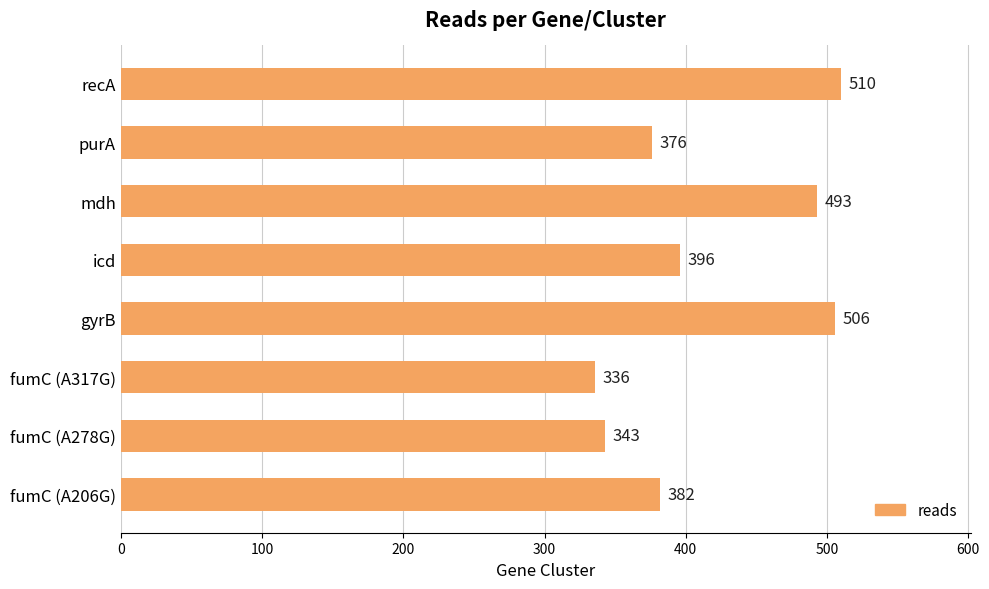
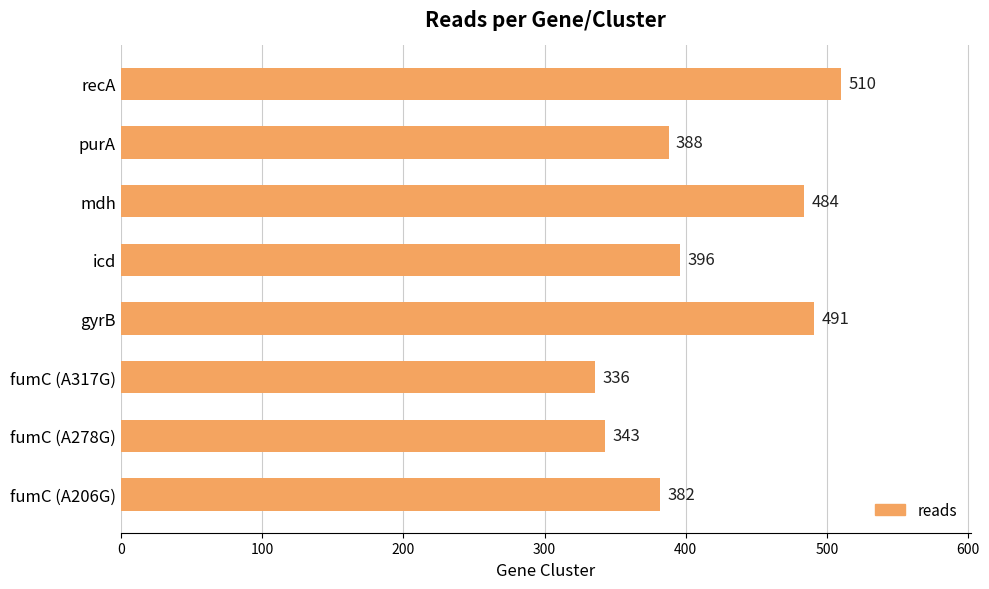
purA: 376 -> 388
mdh: 493 -> 484
gyrB: 506 -> 491
